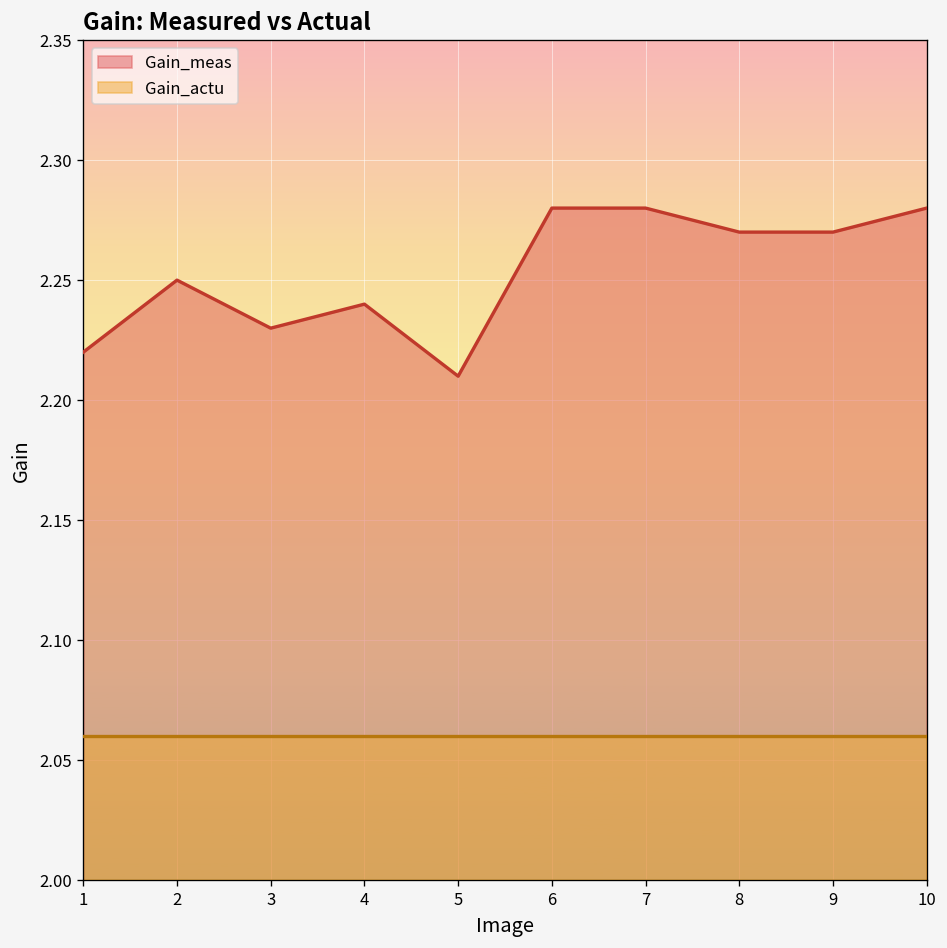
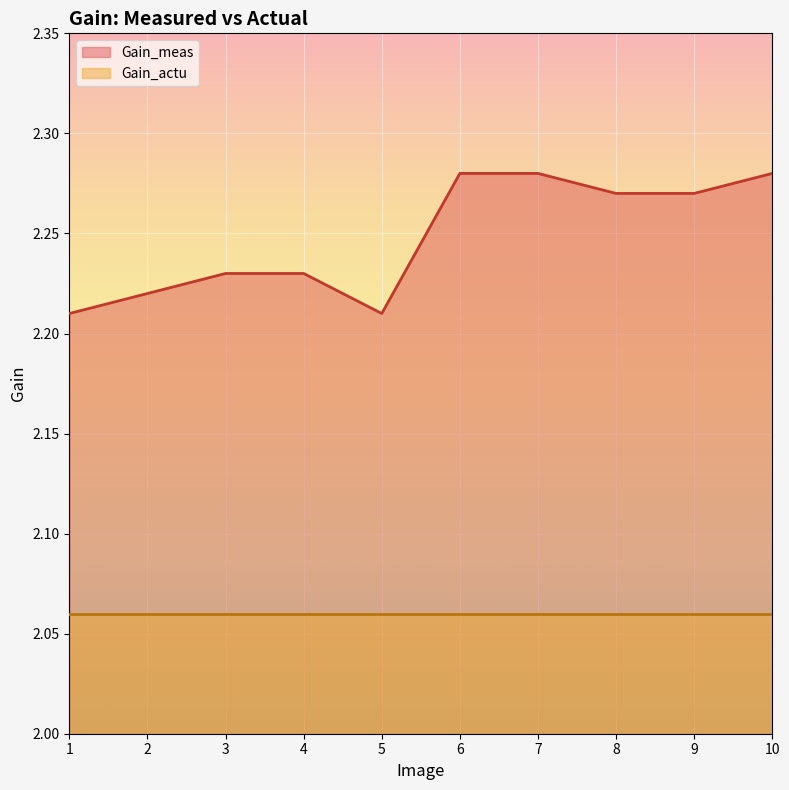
Gain_meas, 1: 2.22 -> 2.21
Gain_meas, 2: 2.25 -> 2.22
Gain_meas, 4: 2.24 -> 2.23
